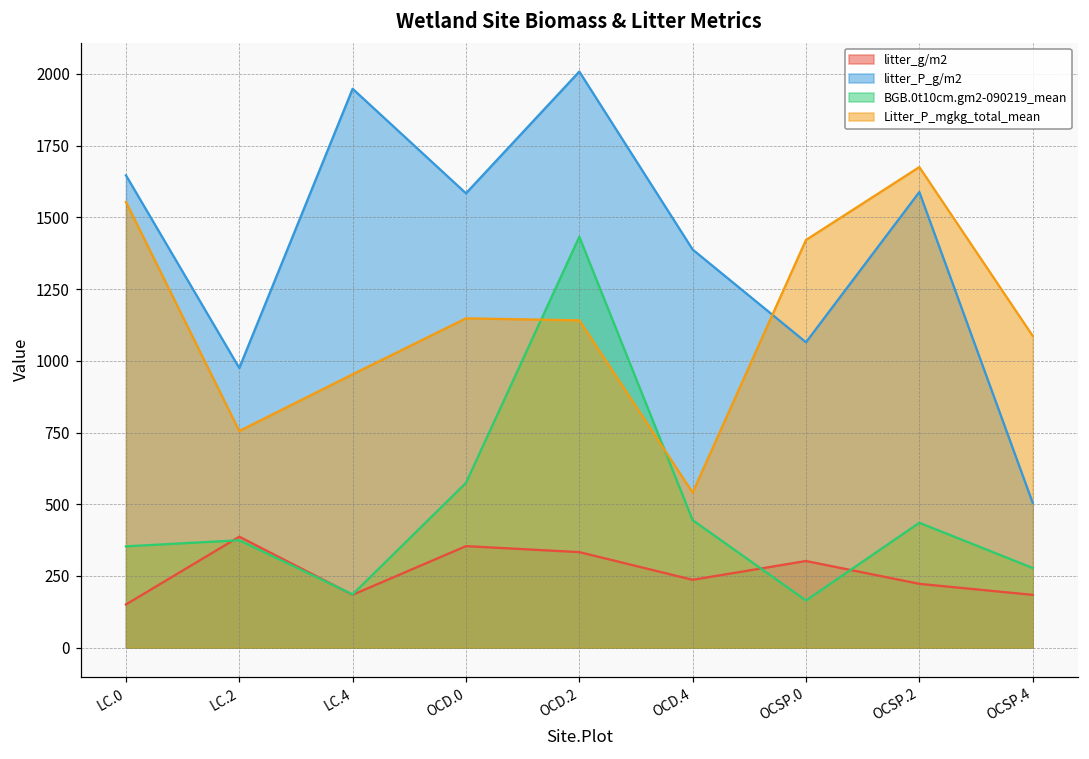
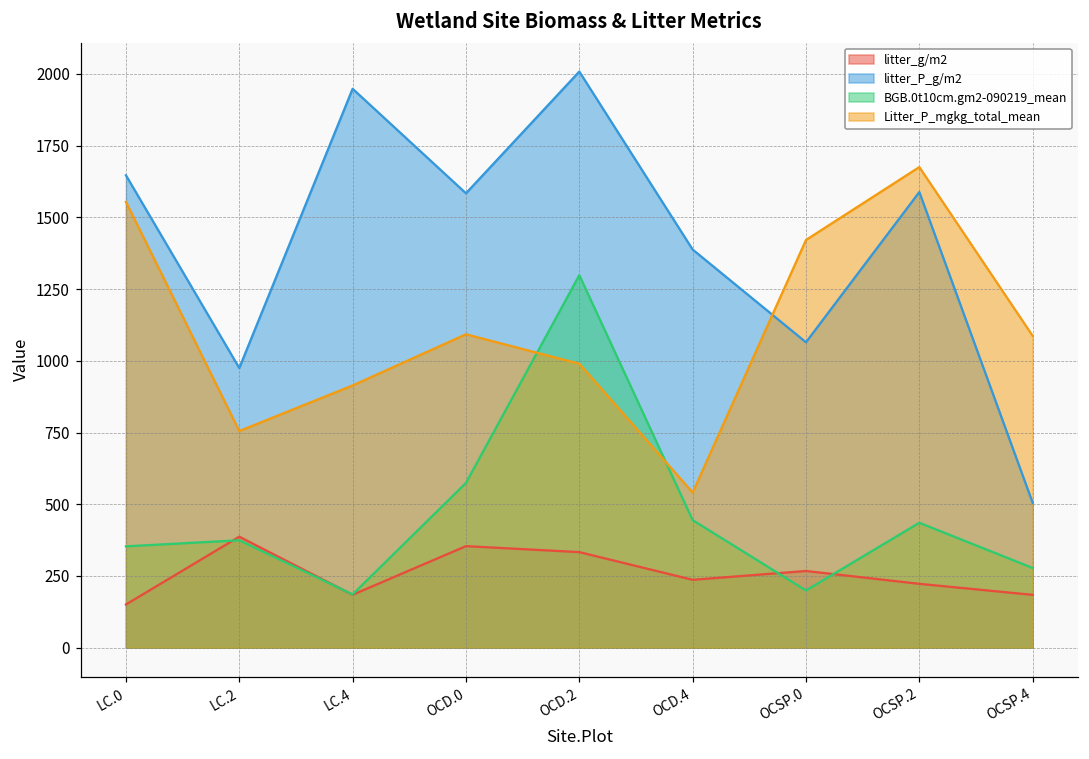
Litter_P_mgkg_total_mean, LC.4: 950 -> 910
Litter_P_mgkg_total_mean, OCD.0: 1150 -> 1090
BGB.0t10cm.gm2-090219_mean, OCD.2: 1430 -> 1300
Litter_P_mgkg_total_mean, OCD.2: 1140 -> 990
litter_g/m2, OCSP.0: 300 -> 270
BGB.0t10cm.gm2-090219_mean, OCSP.0: 160 -> 200
